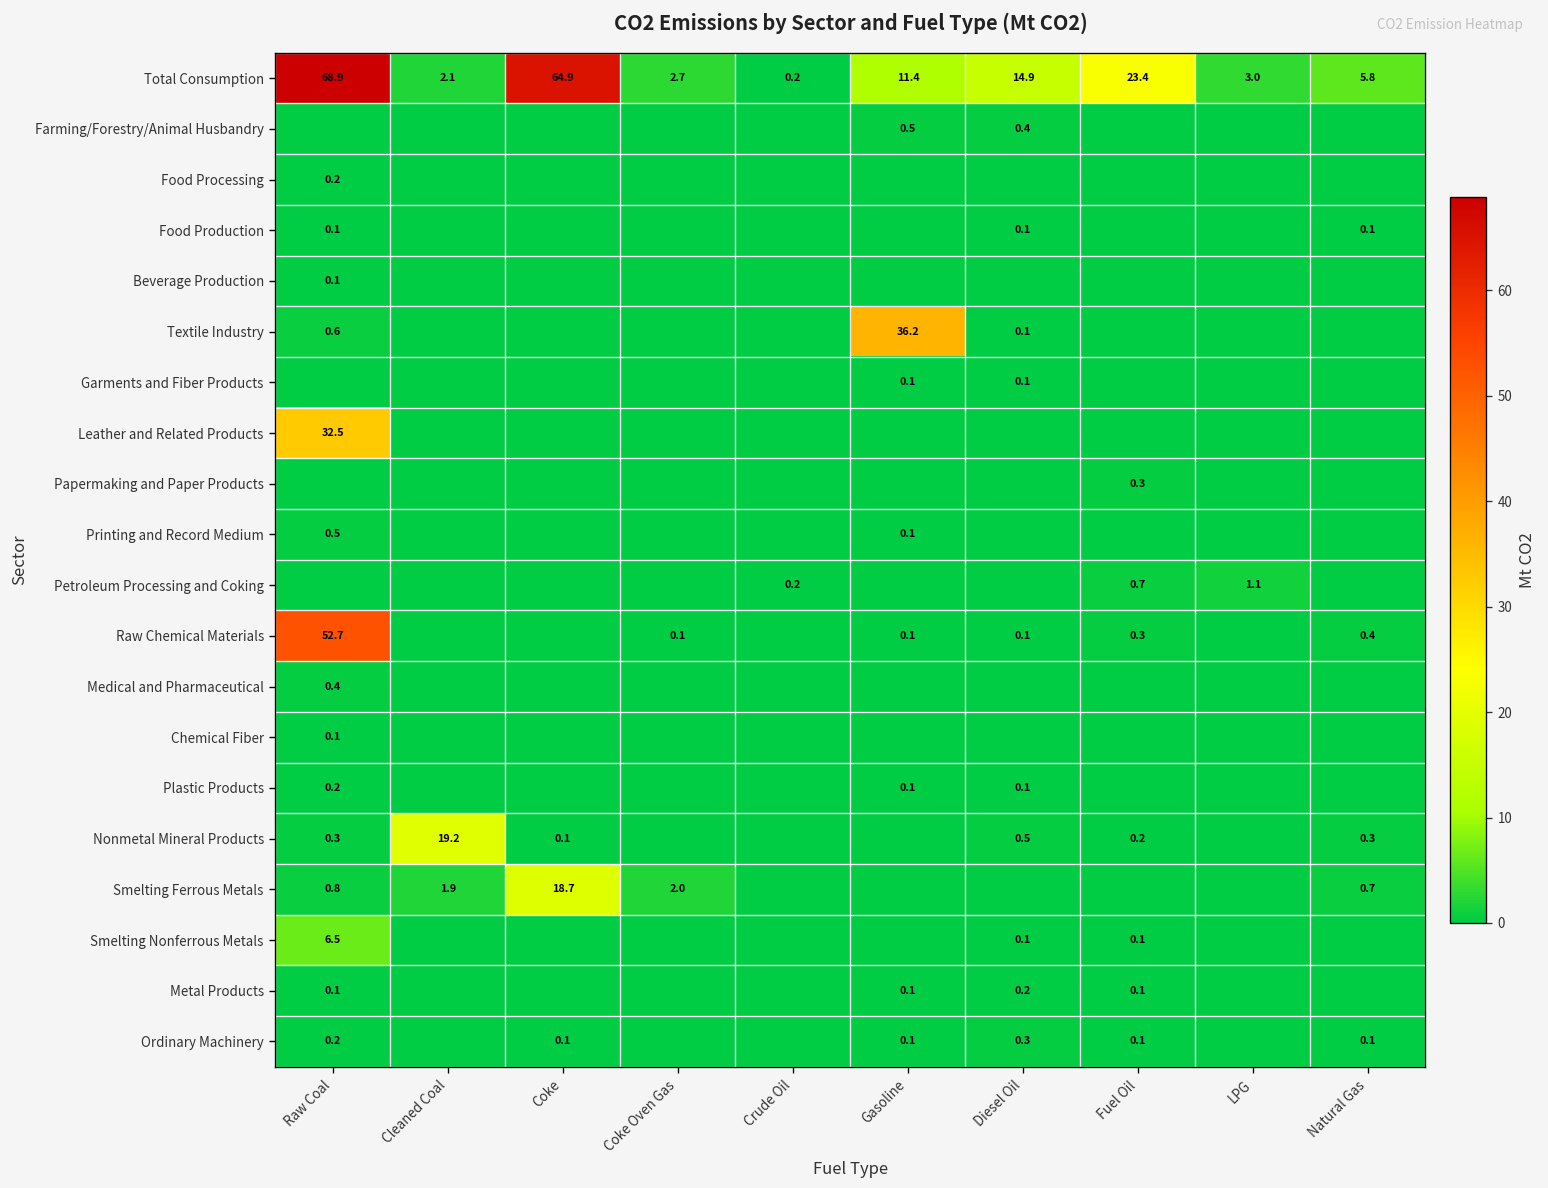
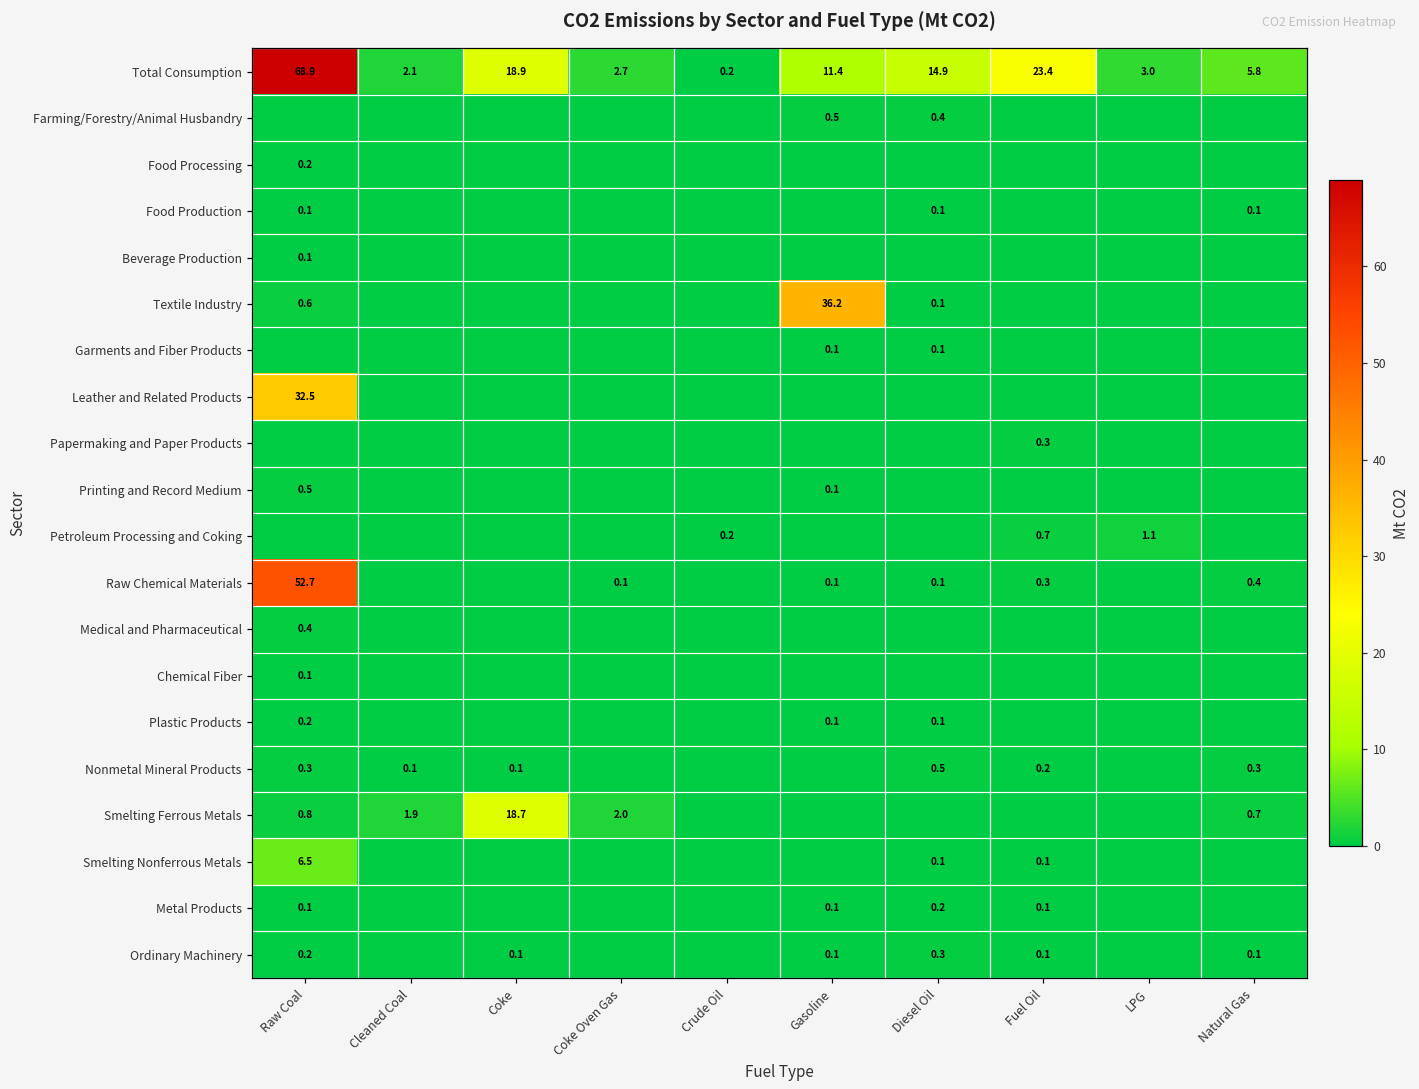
Total Consumption, Coke: 64.9 -> 18.9
Nonmetal Mineral Products, Cleaned Coal: 19.2 -> 0.1
